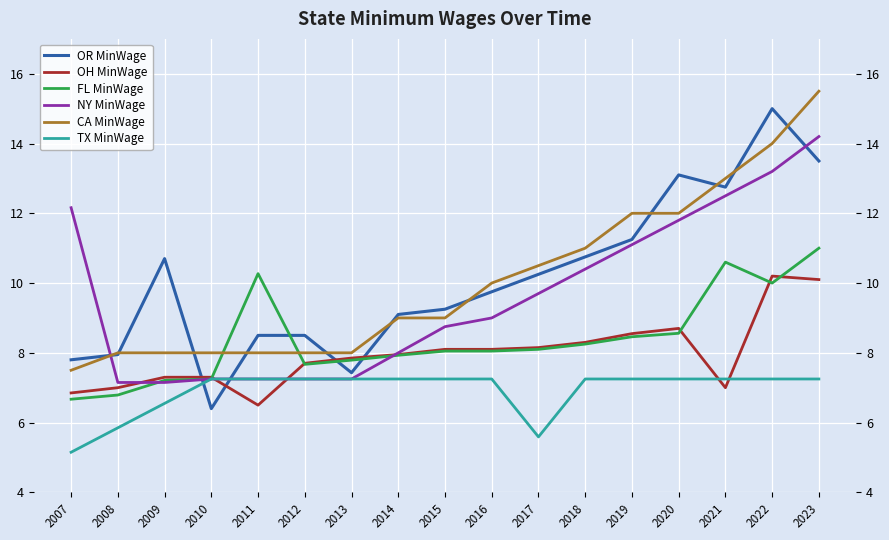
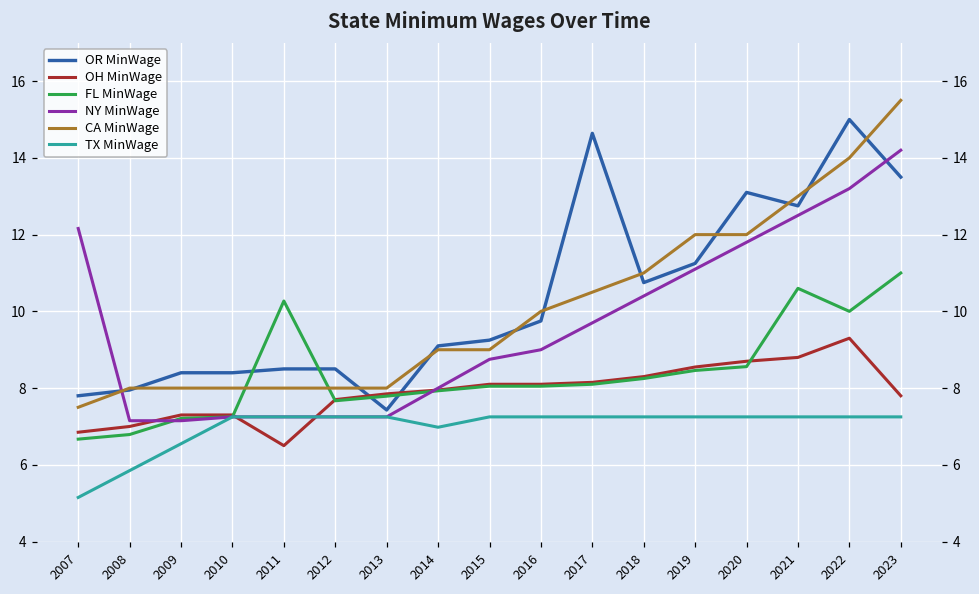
OR MinWage, 2009: 10.7 -> 8.4
OR MinWage, 2010: 6.4 -> 8.4
TX MinWage, 2014: 7.3 -> 7.0
OR MinWage, 2017: 10.3 -> 14.6
TX MinWage, 2017: 5.6 -> 7.3
OH MinWage, 2021: 7.0 -> 8.8
OH MinWage, 2022: 10.2 -> 9.3
OH MinWage, 2023: 10.1 -> 7.8
